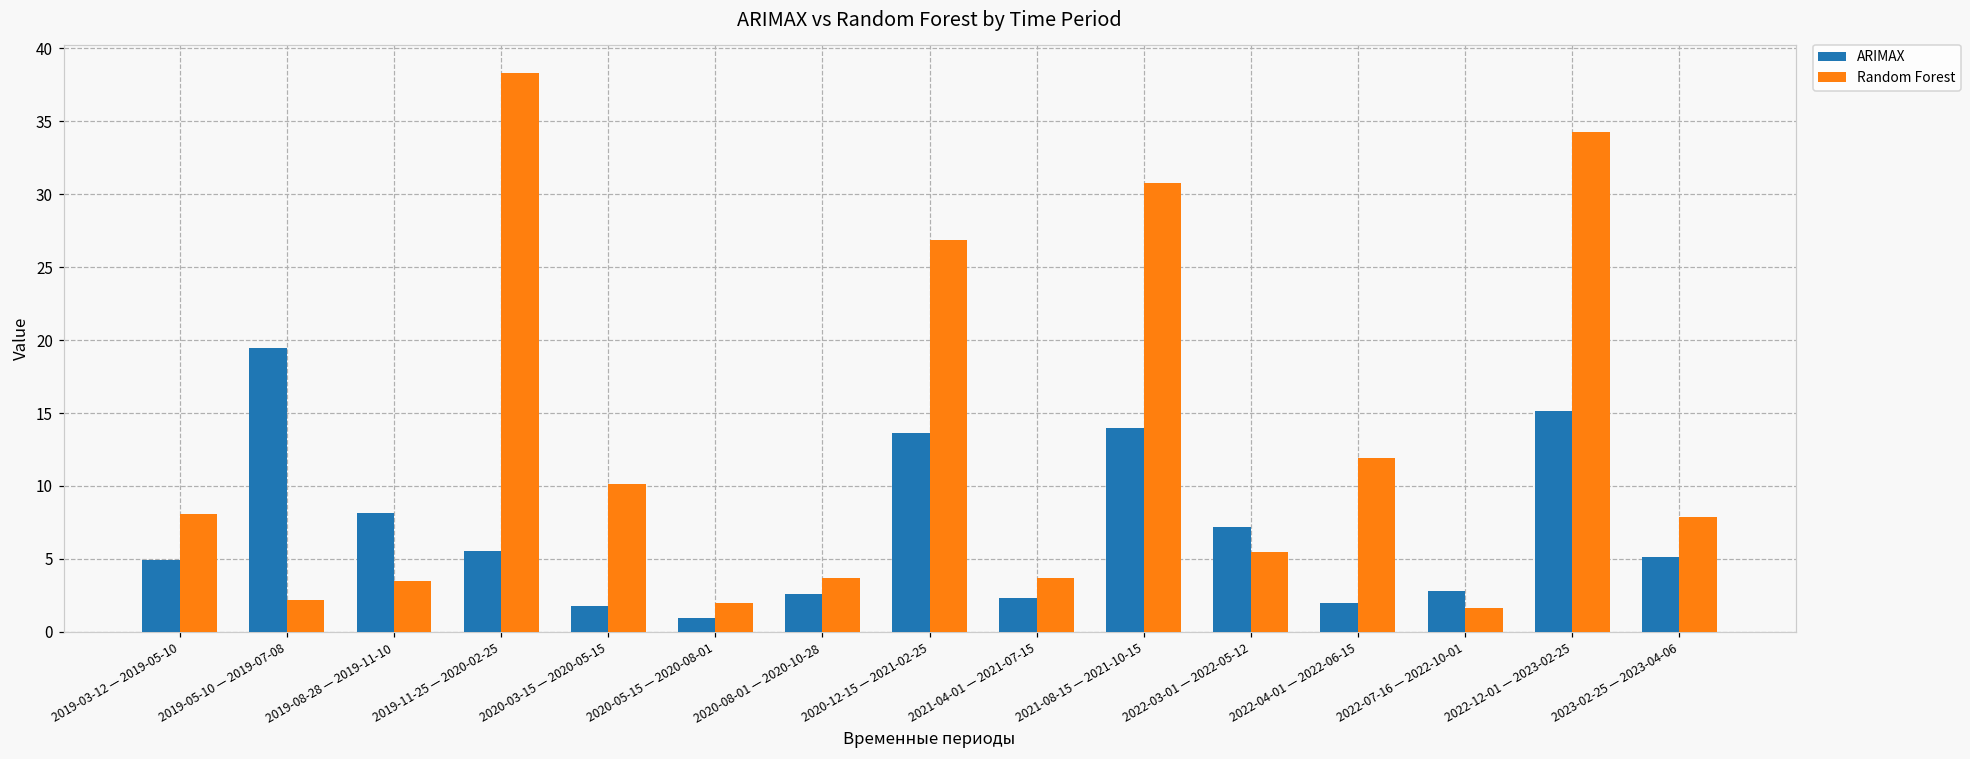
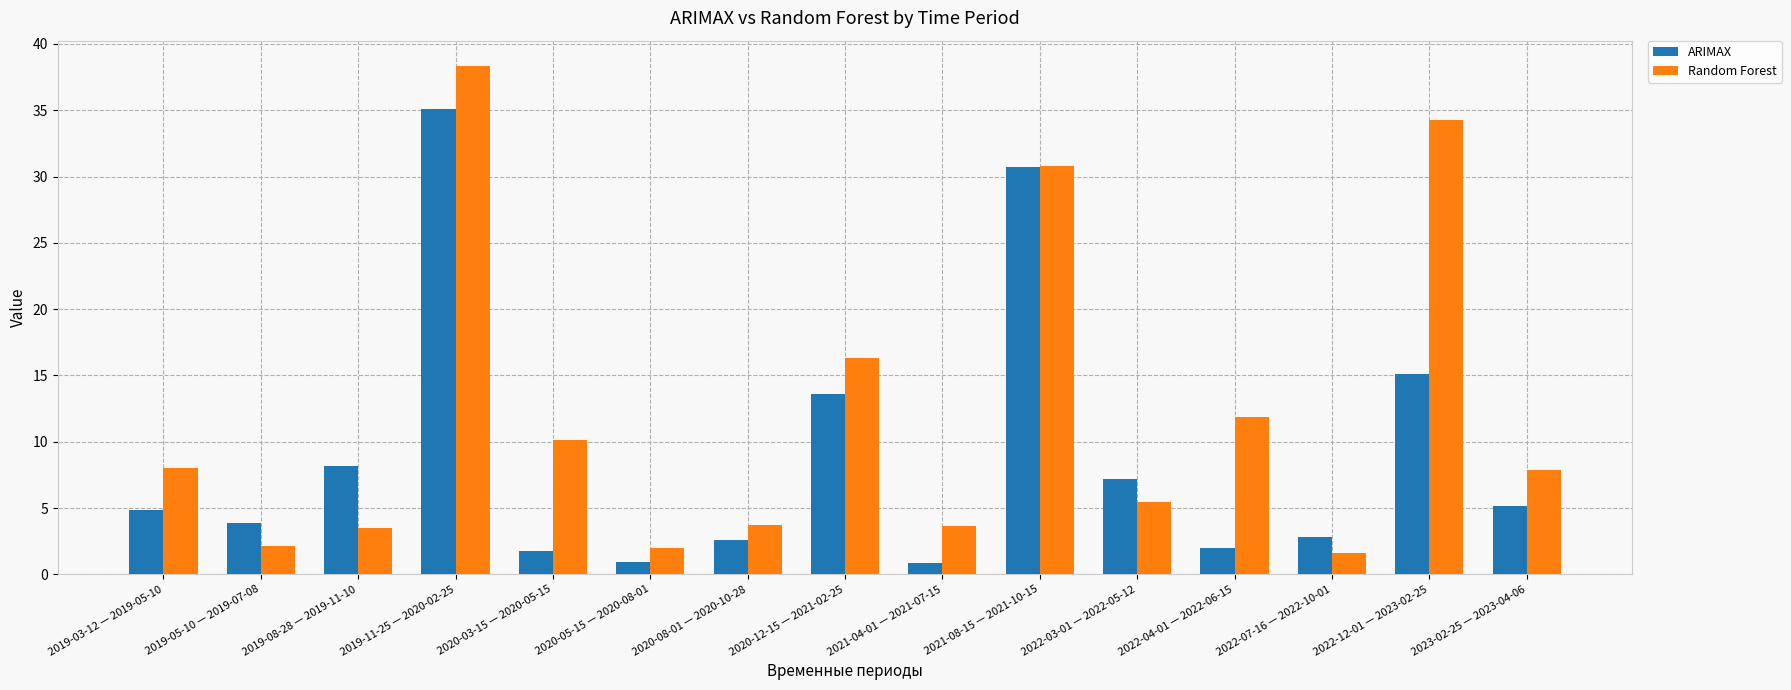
ARIMAX, 2019-05-10 — 2019-07-08: 19.4 -> 3.9
ARIMAX, 2019-11-25 — 2020-02-25: 5.5 -> 35.1
Random Forest, 2020-12-15 — 2021-02-25: 26.8 -> 16.4
ARIMAX, 2021-04-01 — 2021-07-15: 2.3 -> 0.9
ARIMAX, 2021-08-15 — 2021-10-15: 14.0 -> 30.8
